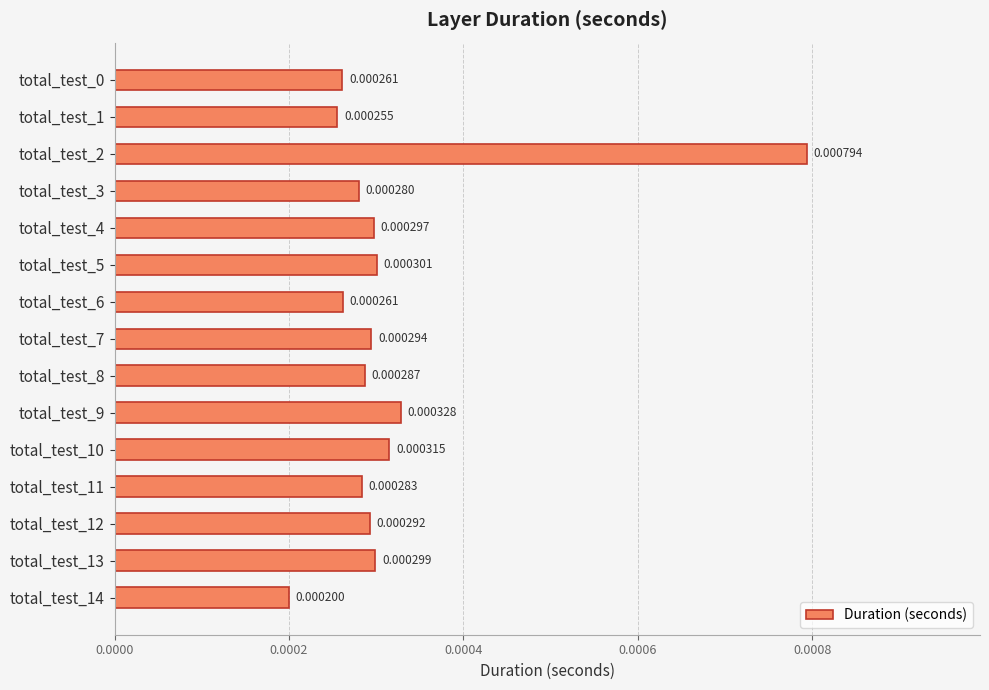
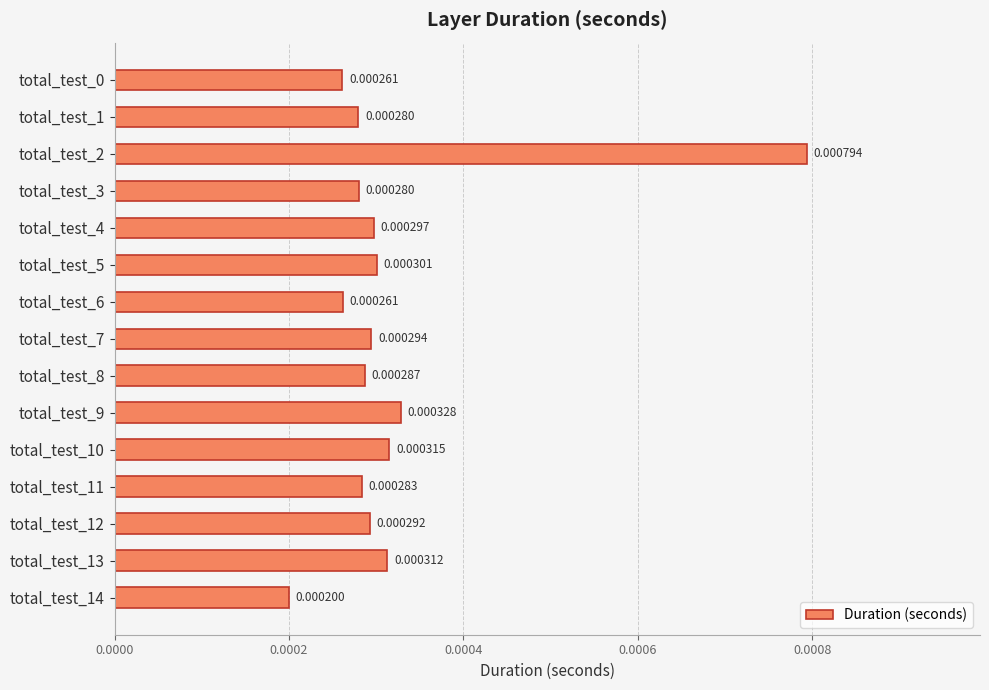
total_test_1: 0.000255 -> 0.000280
total_test_13: 0.000299 -> 0.000312
